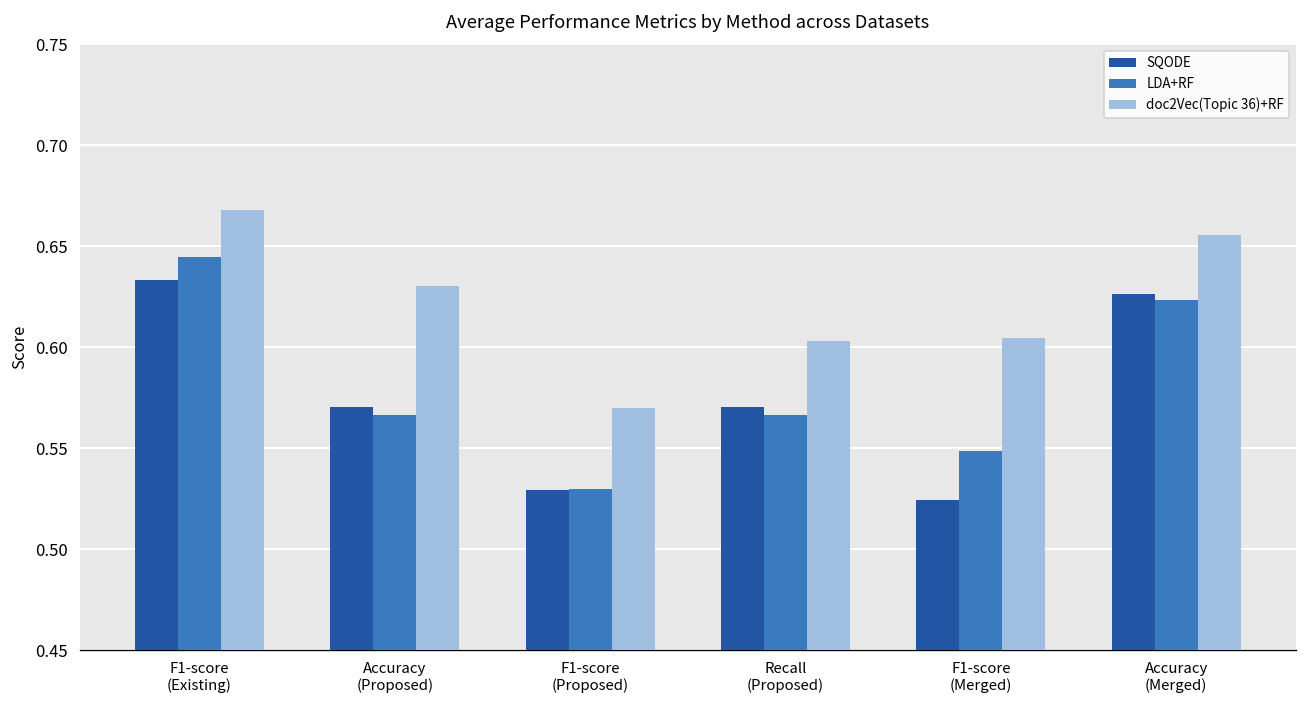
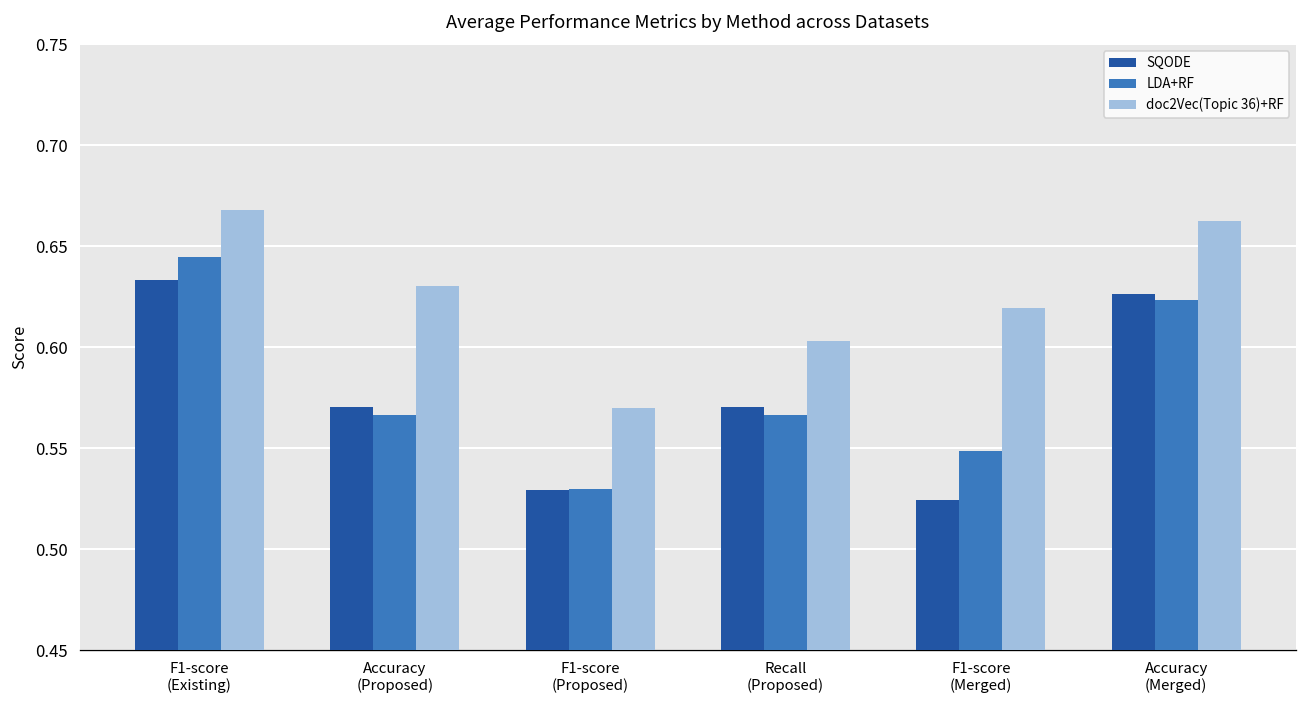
doc2Vec(Topic 36)+RF, F1-score (Merged): 0.605 -> 0.619
doc2Vec(Topic 36)+RF, Accuracy (Merged): 0.655 -> 0.663
